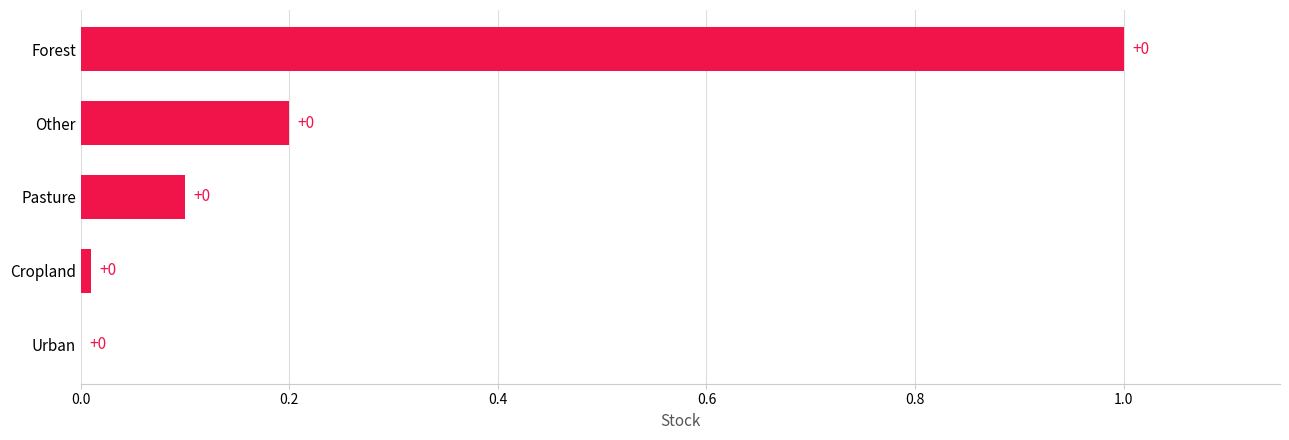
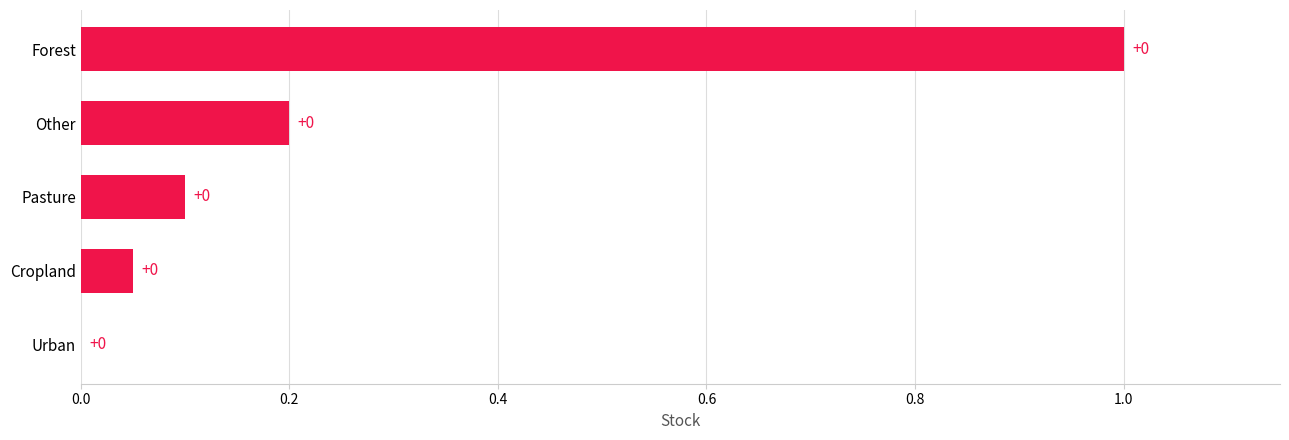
Cropland: 0.01 -> 0.05
